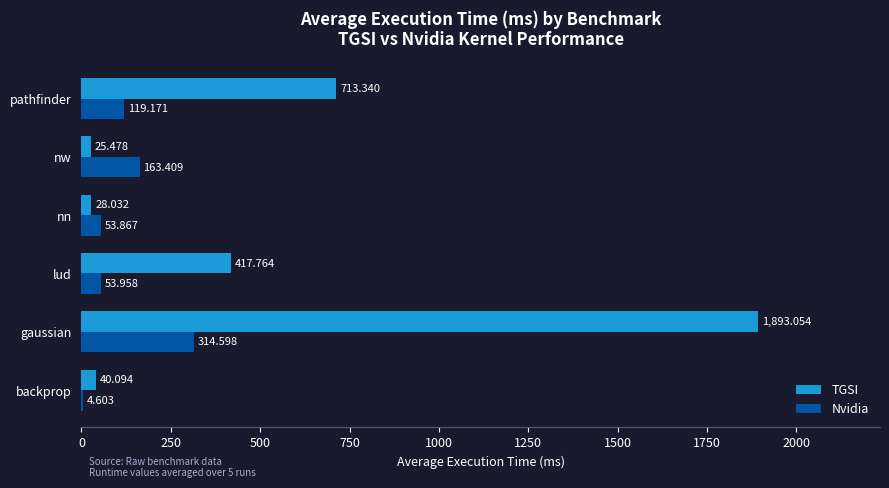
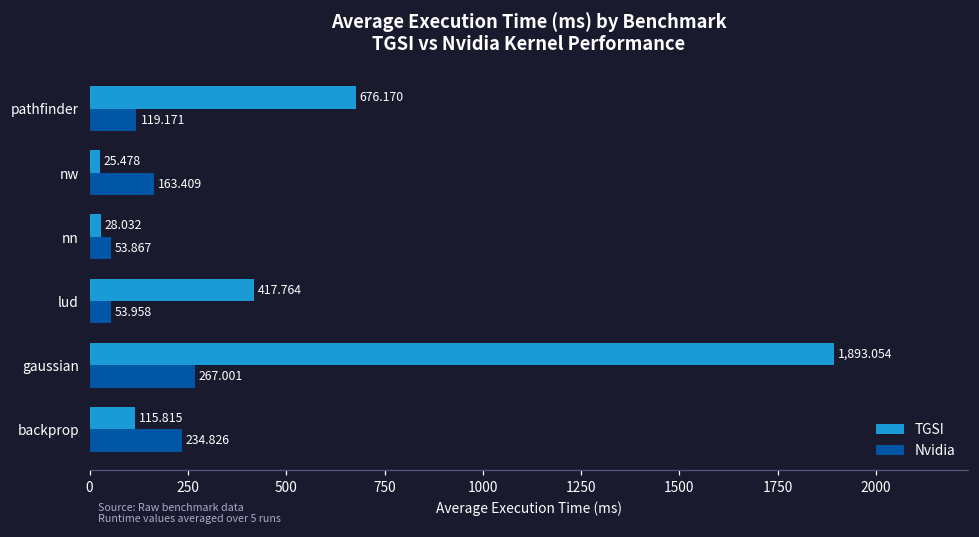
TGSI, pathfinder: 713.340 -> 676.170
Nvidia, gaussian: 314.598 -> 267.001
TGSI, backprop: 40.094 -> 115.815
Nvidia, backprop: 4.603 -> 234.826
